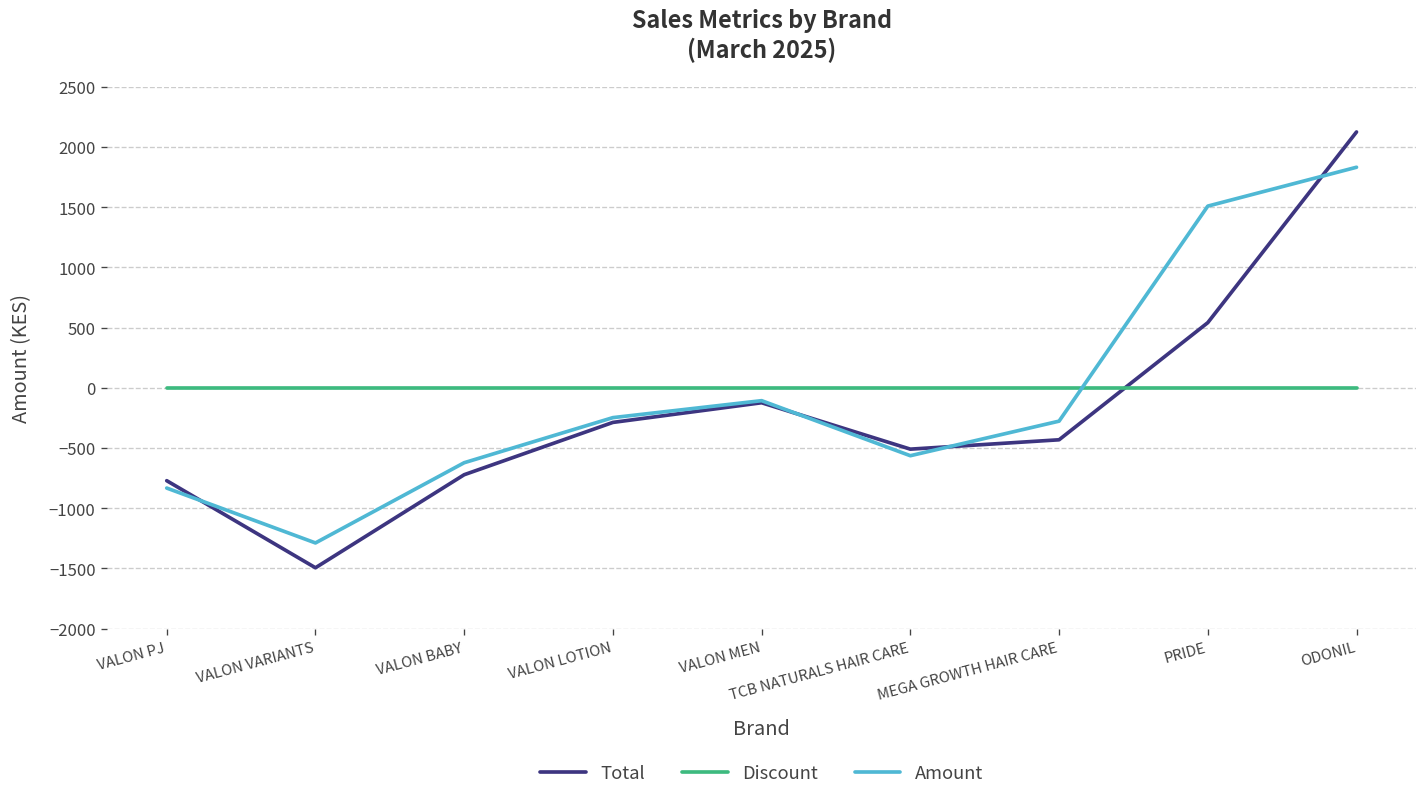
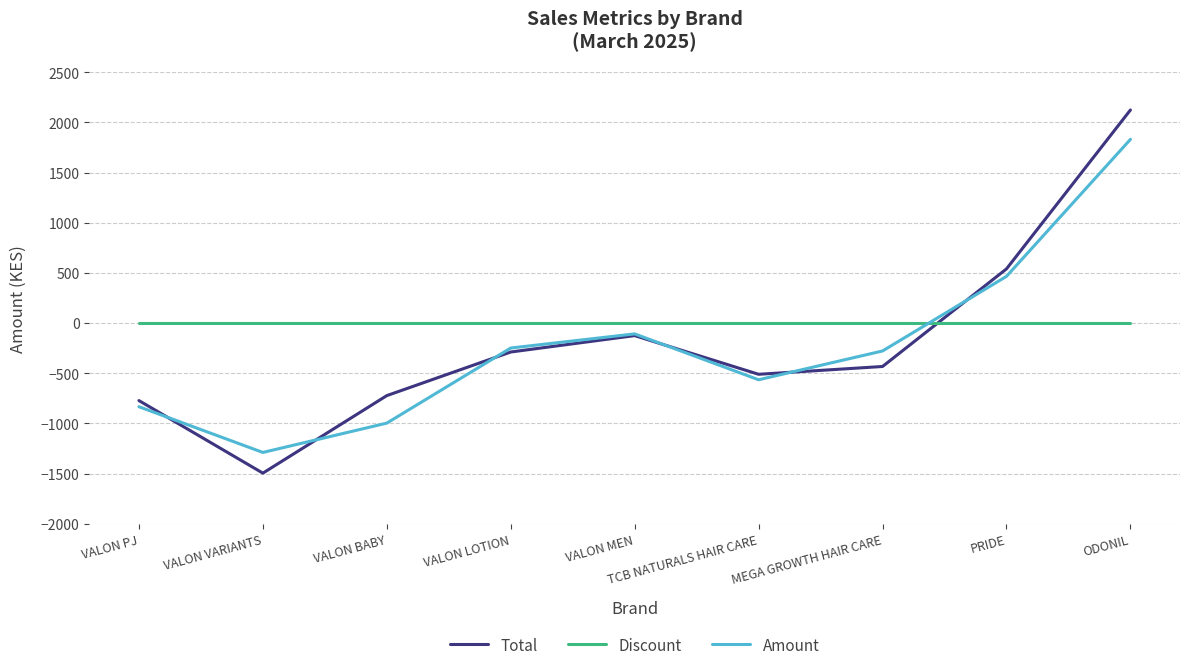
Amount, VALON BABY: -620 -> -1000
Amount, PRIDE: 1510 -> 470
